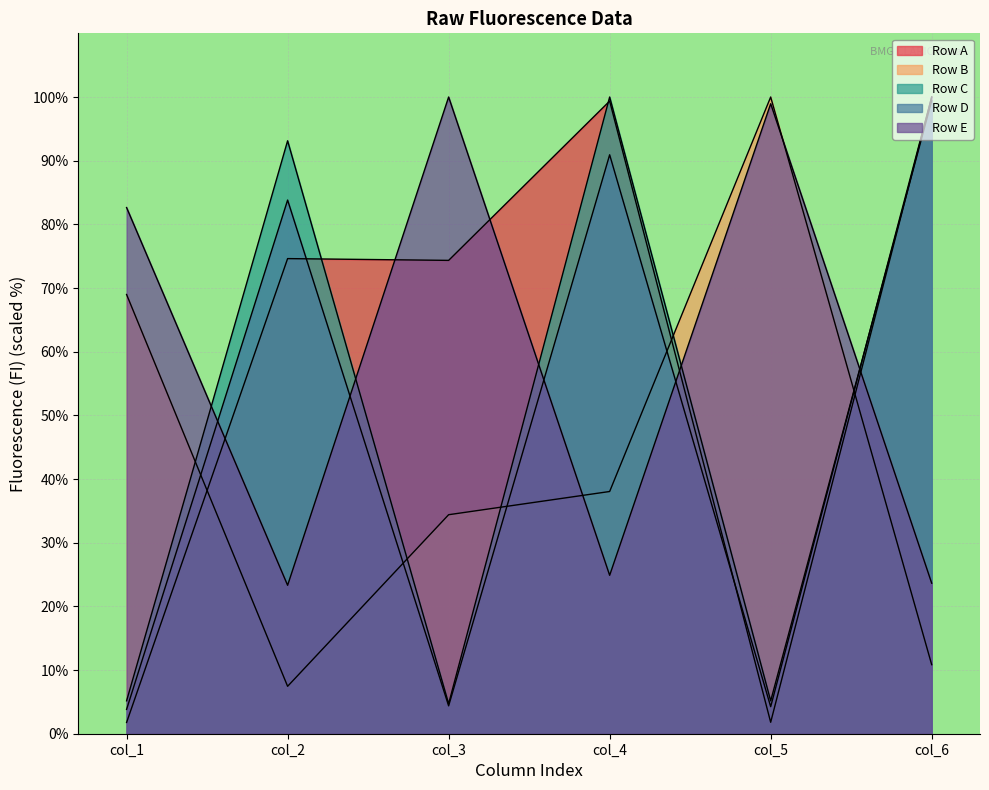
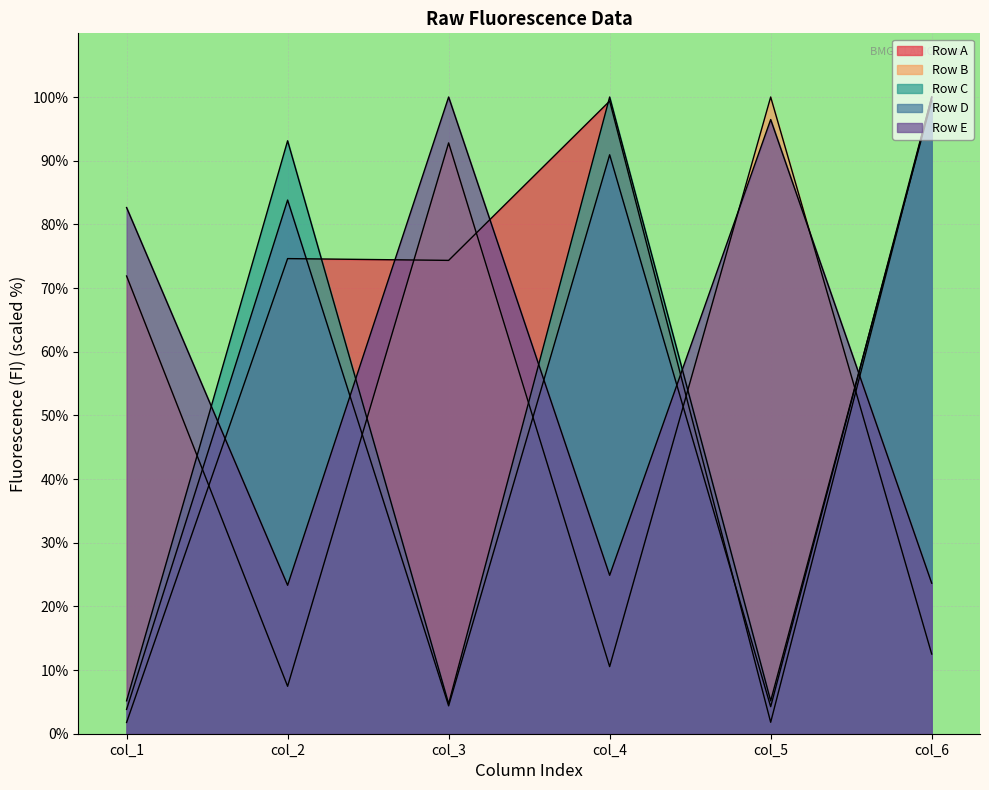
Row B, col_1: 69% -> 72%
Row B, col_3: 34% -> 93%
Row B, col_4: 38% -> 11%
Row E, col_5: 99% -> 96%
Row B, col_6: 11% -> 13%
